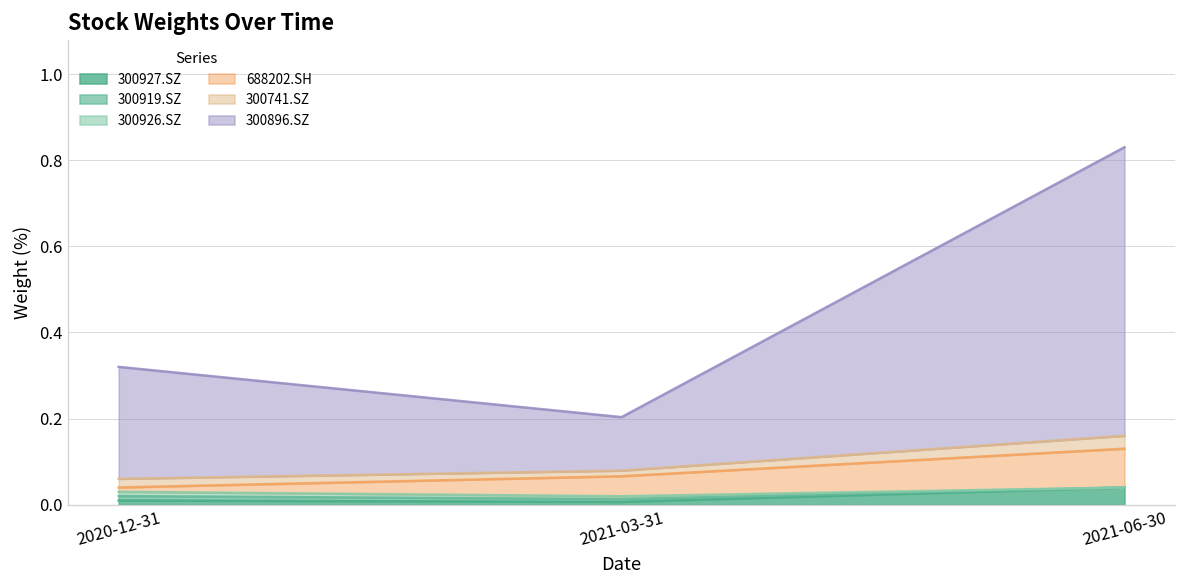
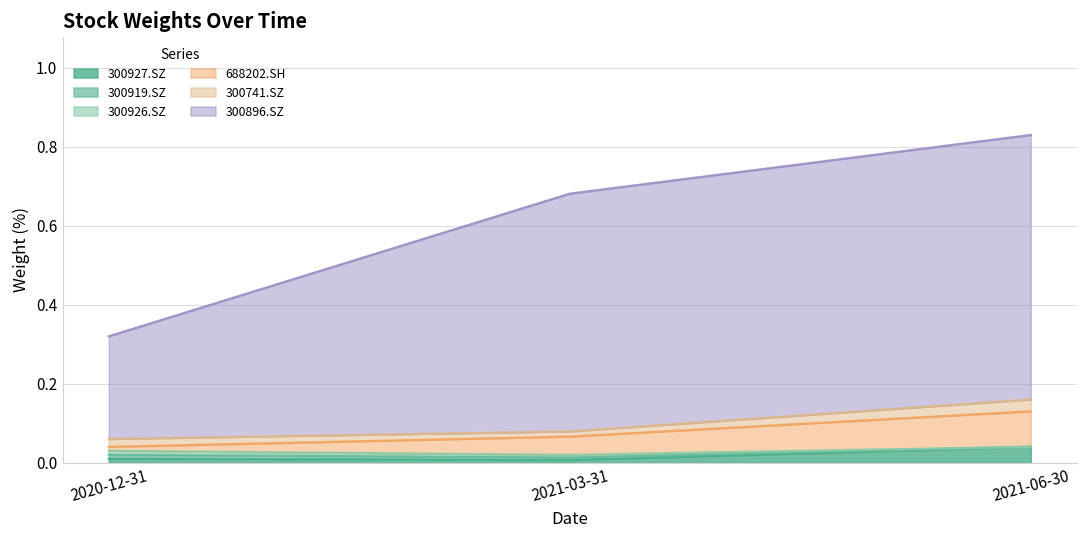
300896.SZ, 2021-03-31: 0.12 -> 0.60
